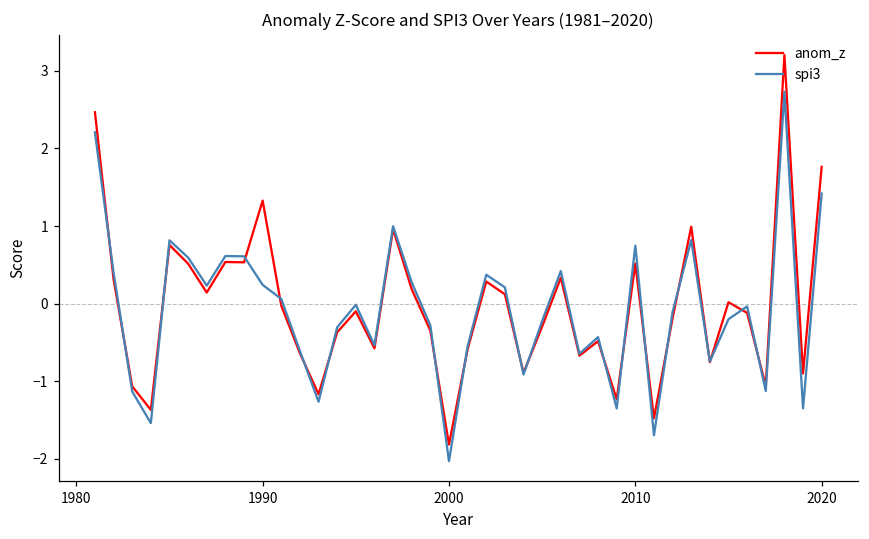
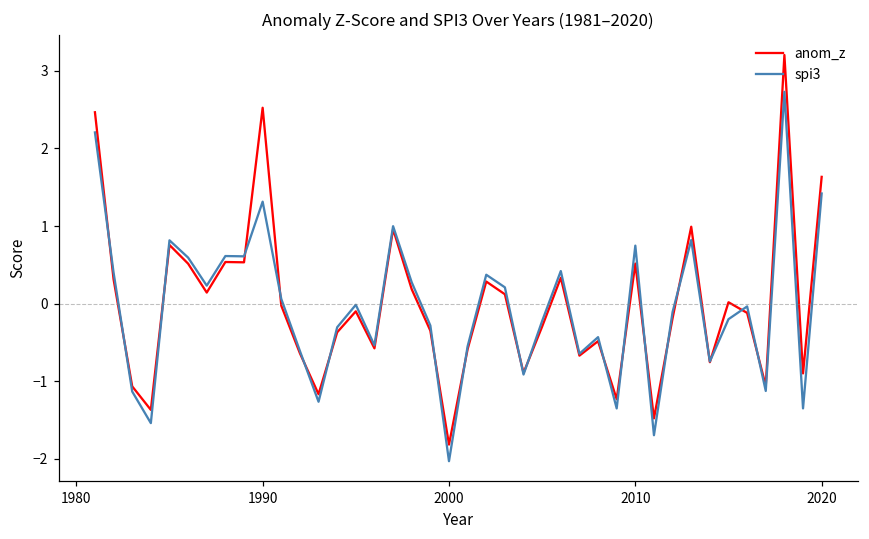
anom_z, 1990: 1.3 -> 2.5
spi3, 1990: 0.2 -> 1.3
anom_z, 2020: 1.8 -> 1.6
